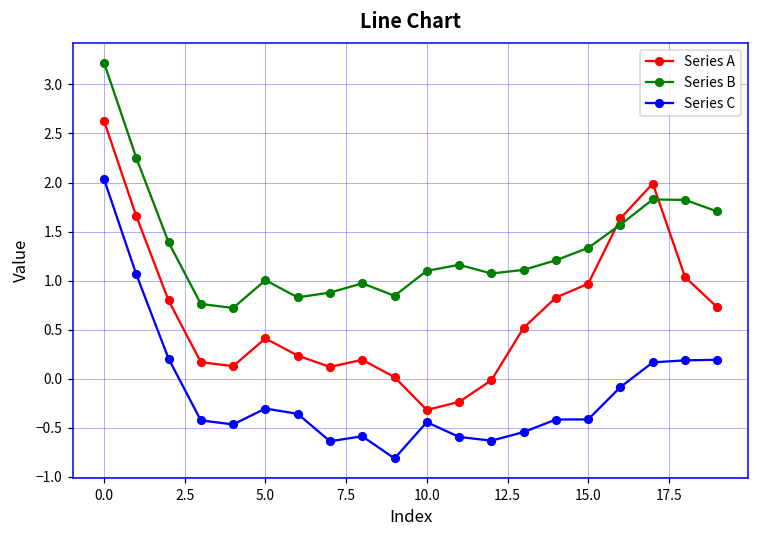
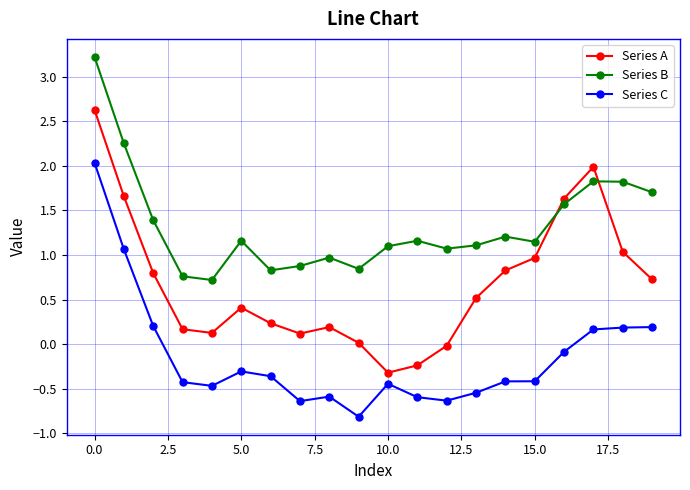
Series B, 5.0: 1.0 -> 1.2
Series B, 15.0: 1.3 -> 1.1
